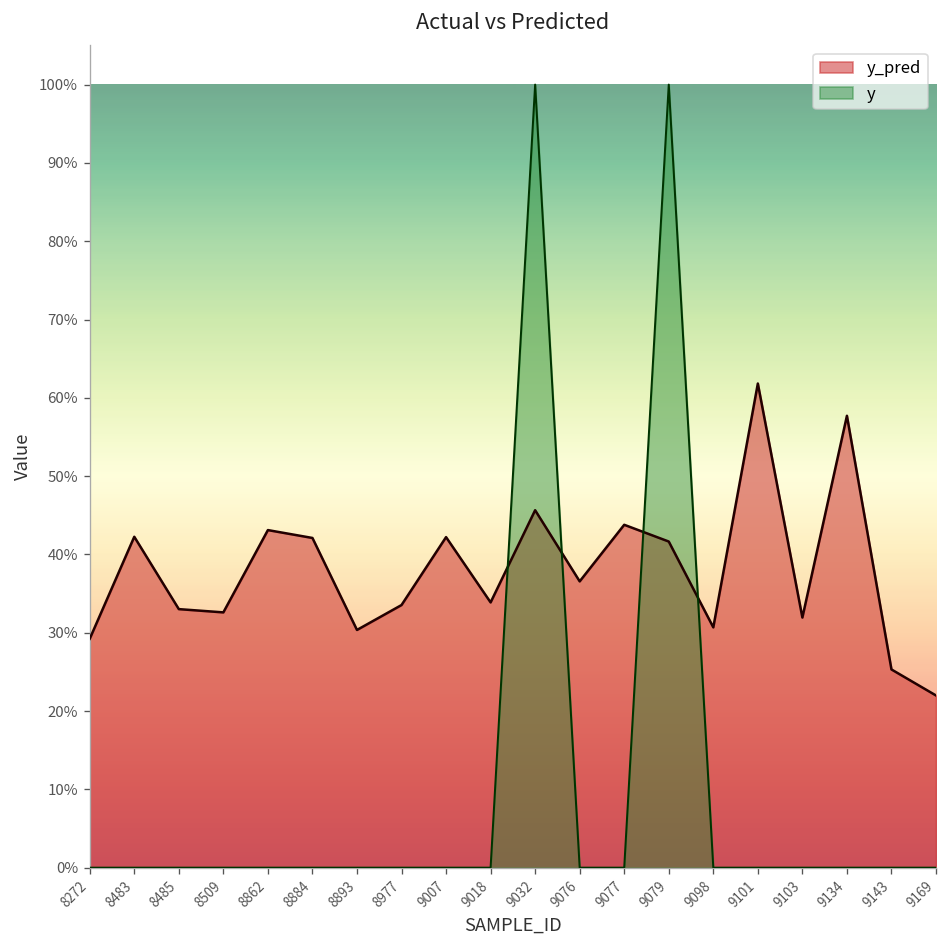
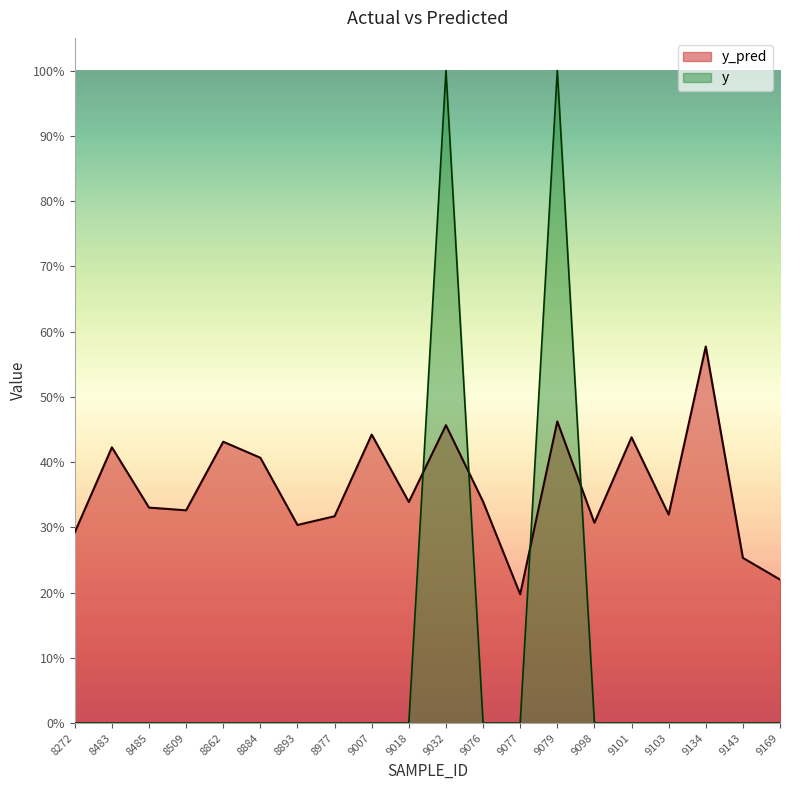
y_pred, 8884: 42% -> 41%
y_pred, 8977: 34% -> 32%
y_pred, 9007: 42% -> 44%
y_pred, 9076: 37% -> 34%
y_pred, 9077: 44% -> 20%
y_pred, 9079: 42% -> 46%
y_pred, 9101: 62% -> 44%
